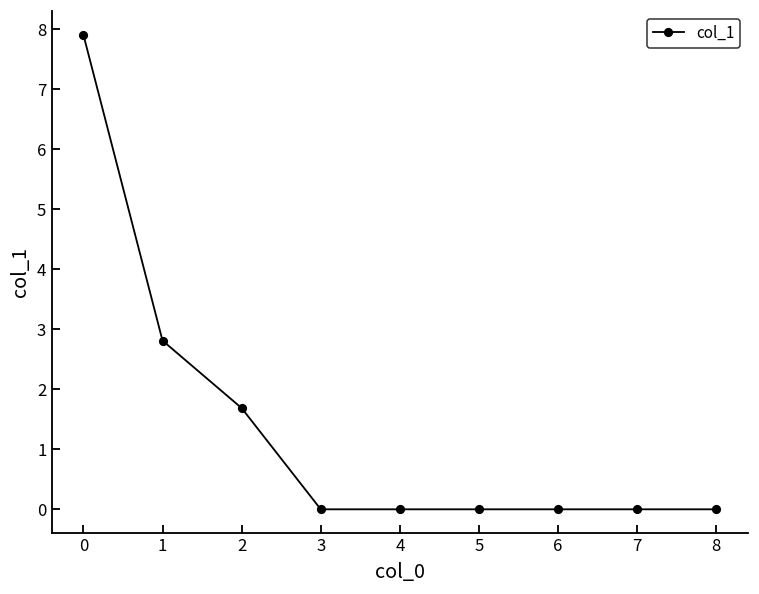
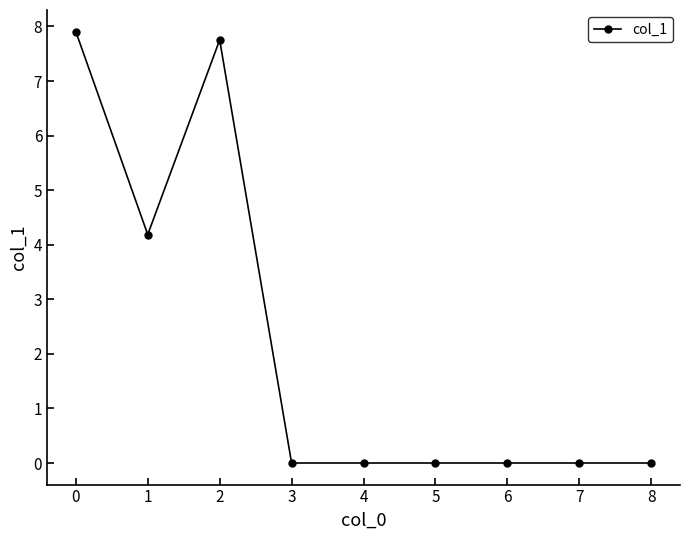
1: 2.8 -> 4.2
2: 1.7 -> 7.8
